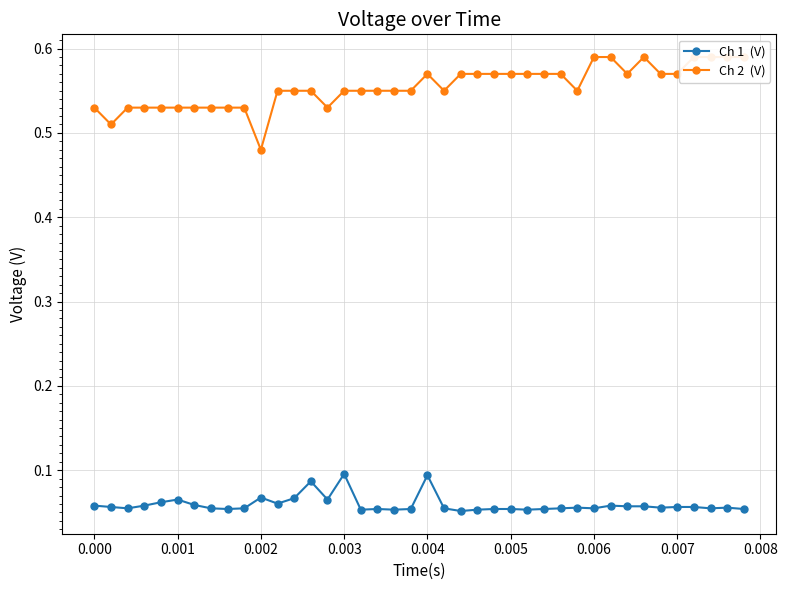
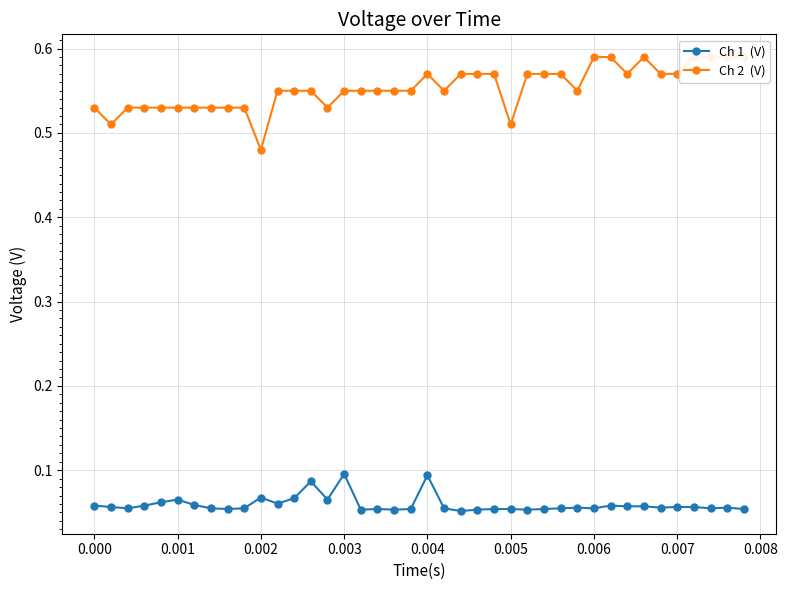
Ch 2 (V), 0.005: 0.57 -> 0.51
